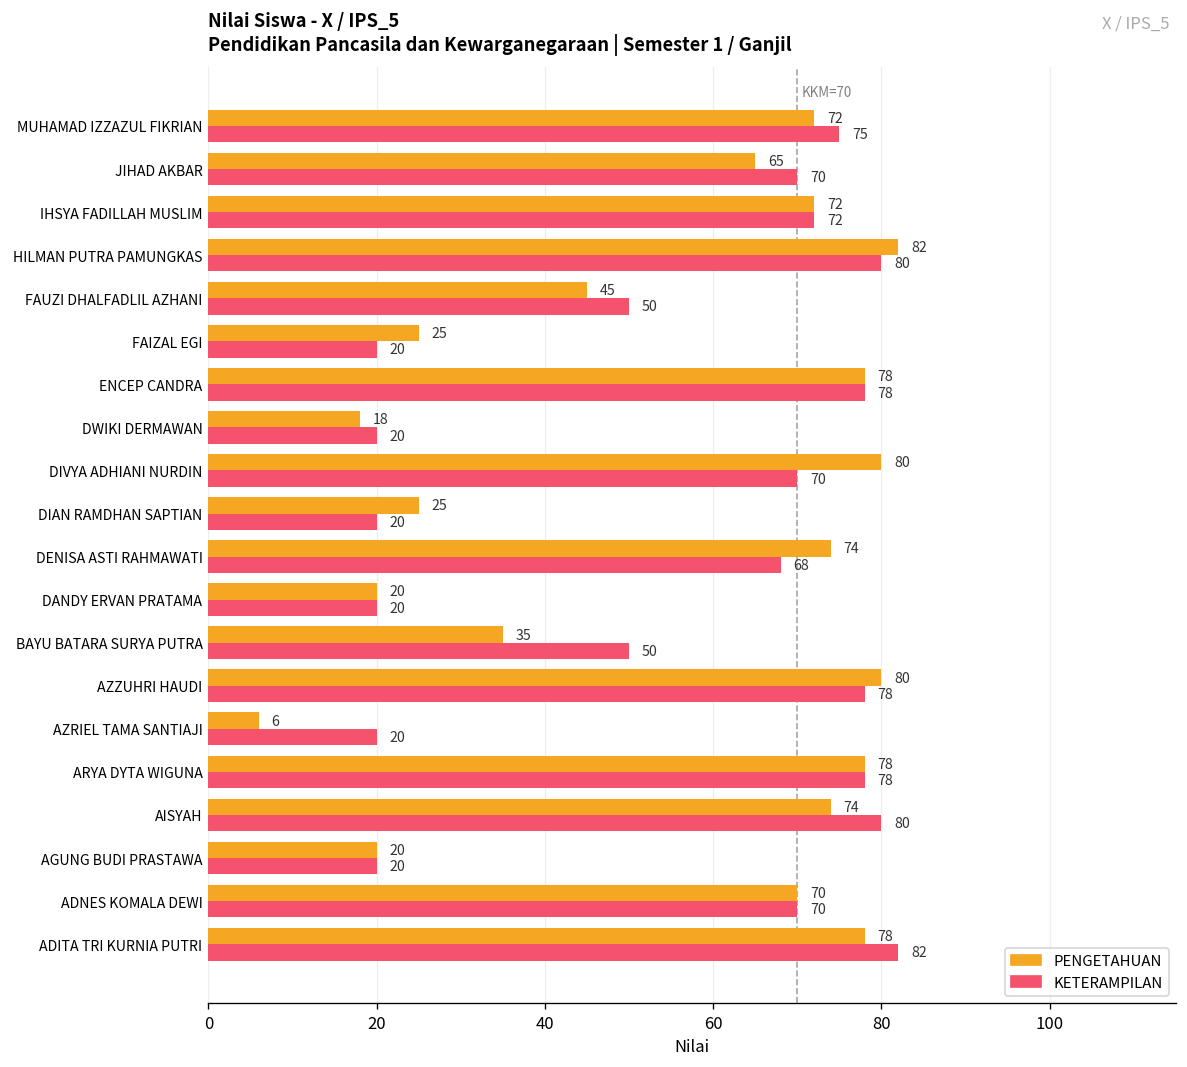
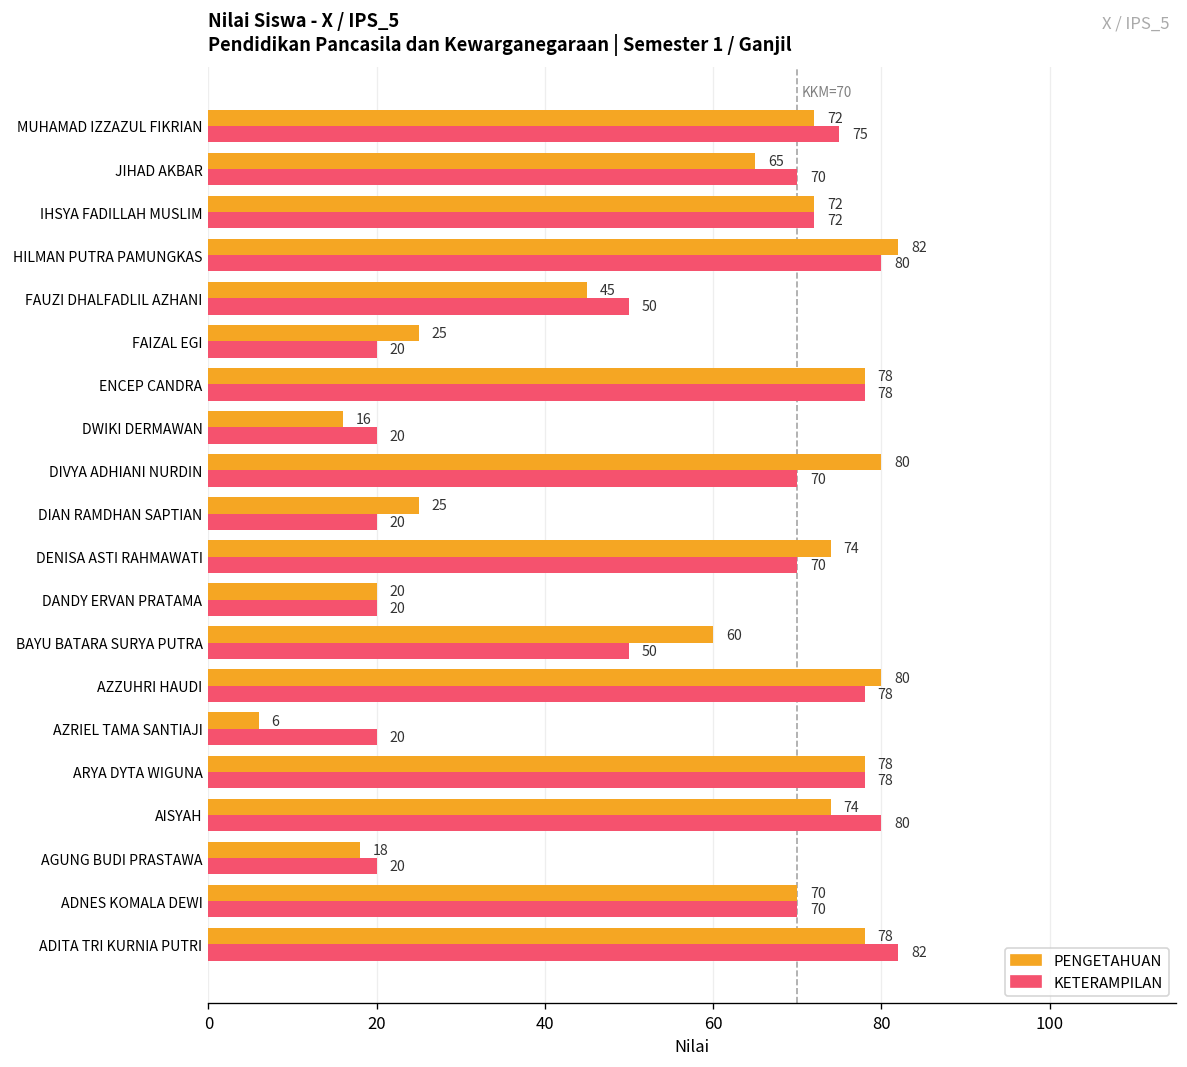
PENGETAHUAN, DWIKI DERMAWAN: 18 -> 16
KETERAMPILAN, DENISA ASTI RAHMAWATI: 68 -> 70
PENGETAHUAN, BAYU BATARA SURYA PUTRA: 35 -> 60
PENGETAHUAN, AGUNG BUDI PRASTAWA: 20 -> 18
